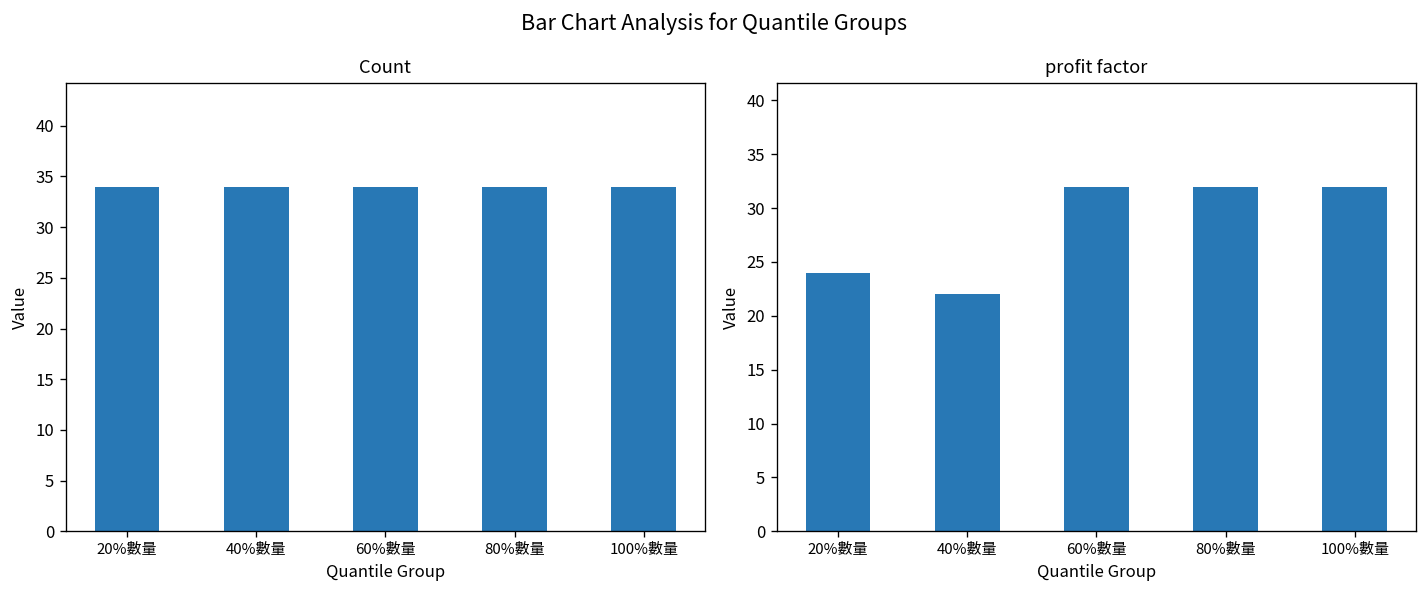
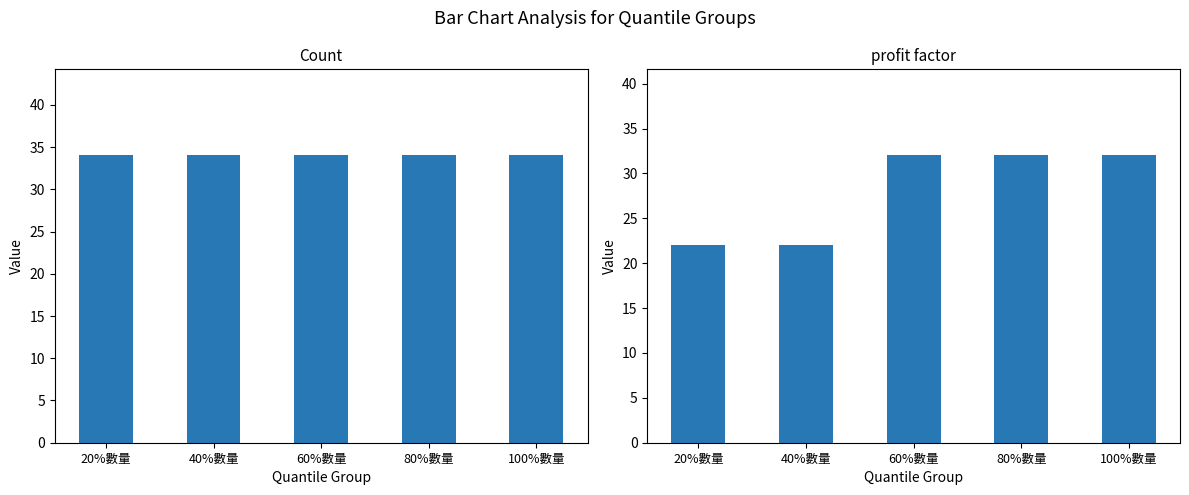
profit factor, 20%數量: 24 -> 22
